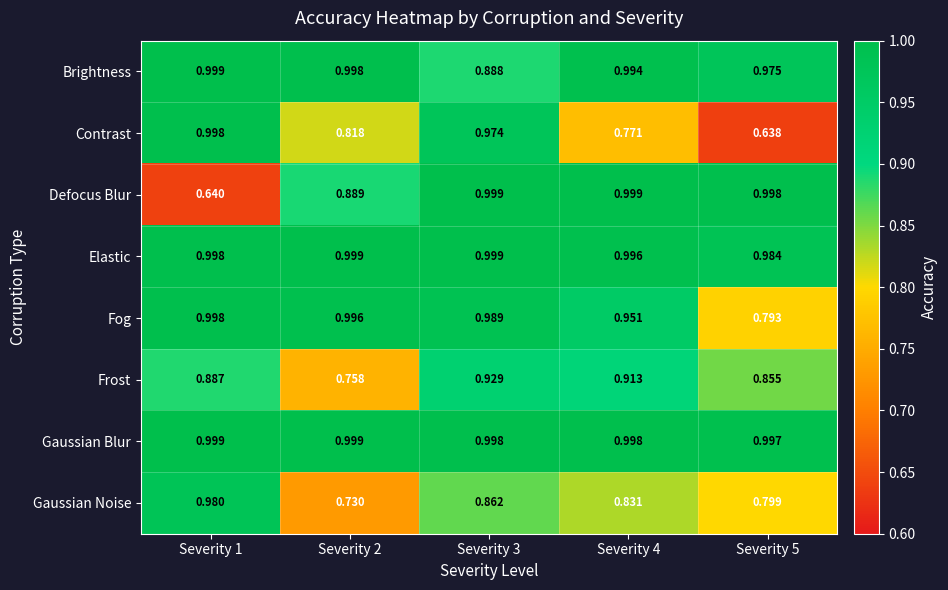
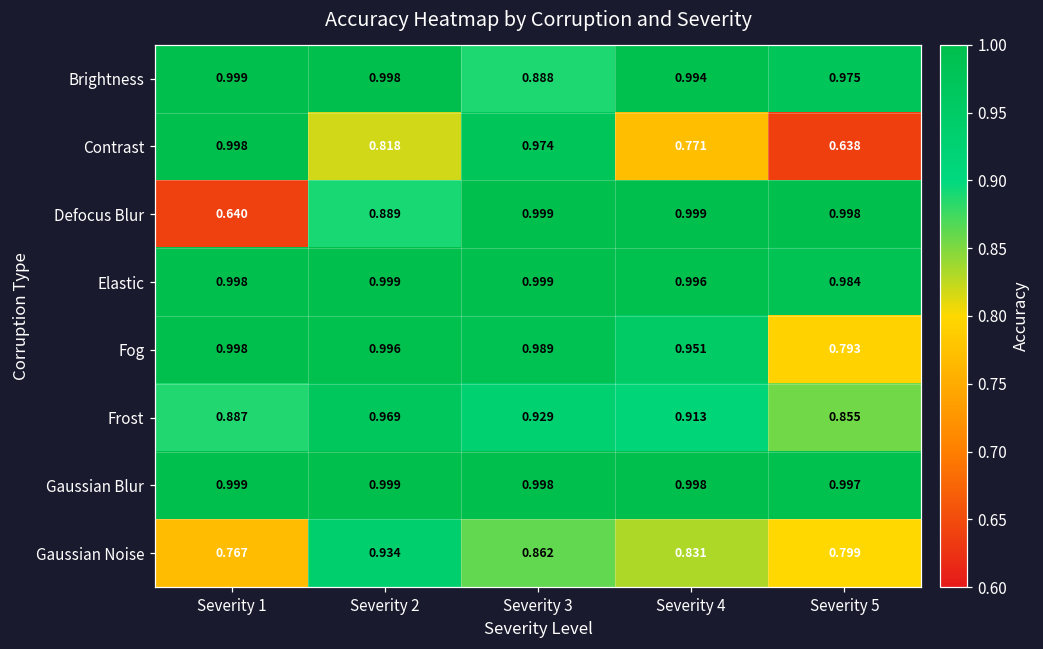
Frost, Severity 2: 0.758 -> 0.969
Gaussian Noise, Severity 1: 0.980 -> 0.767
Gaussian Noise, Severity 2: 0.730 -> 0.934
